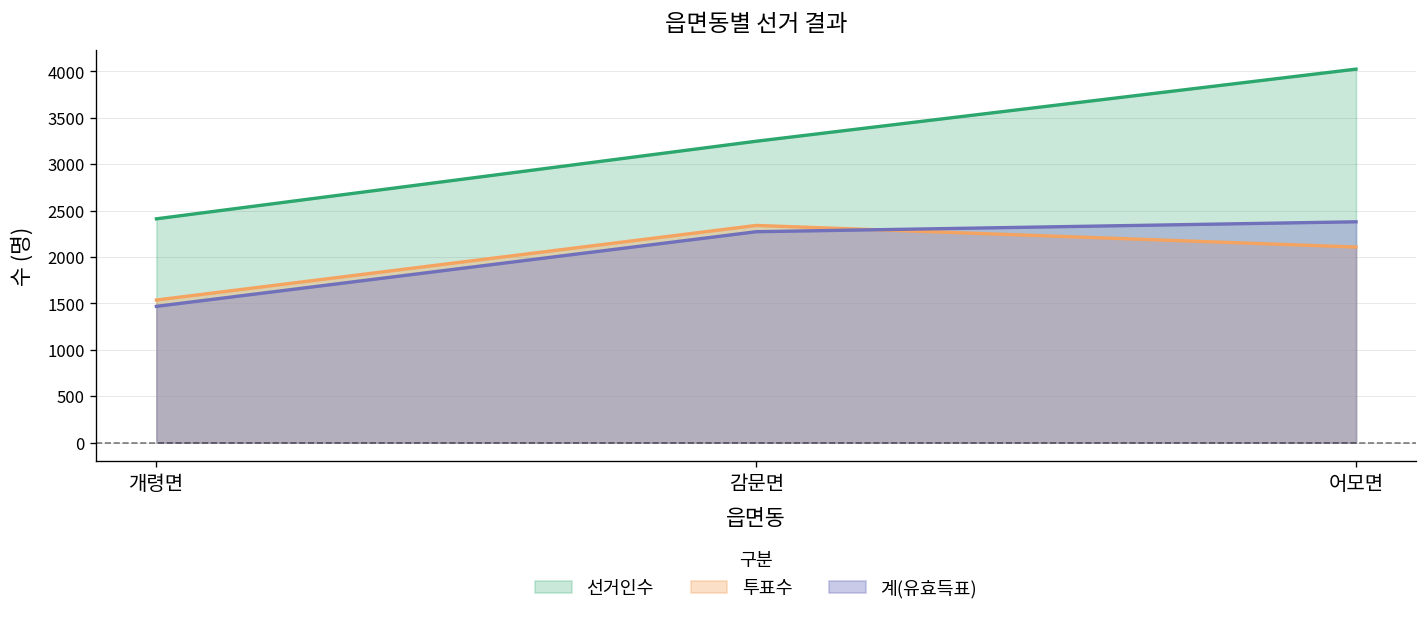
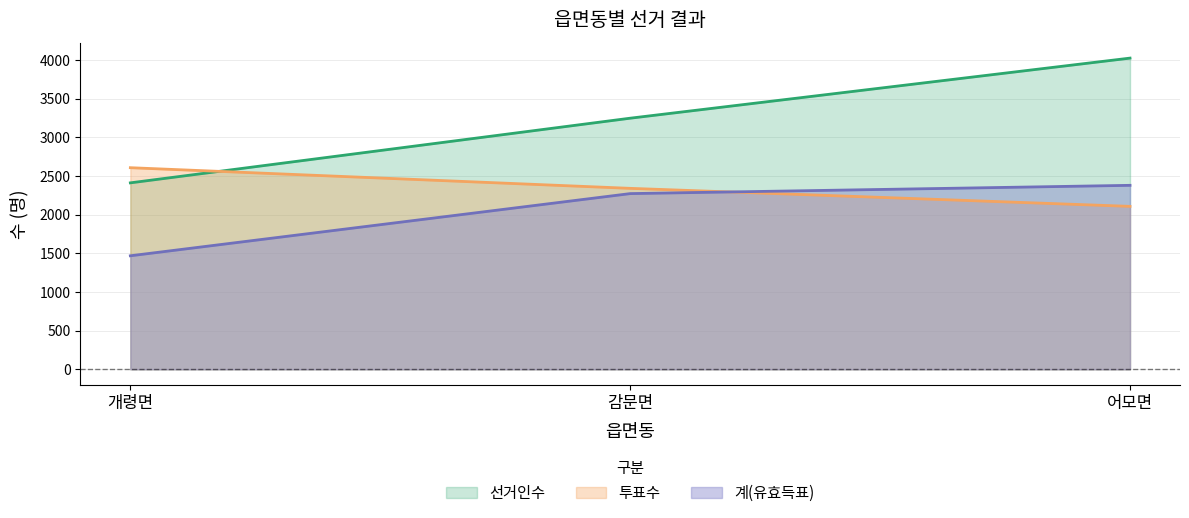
투표수, 개령면: 1500 -> 2600
